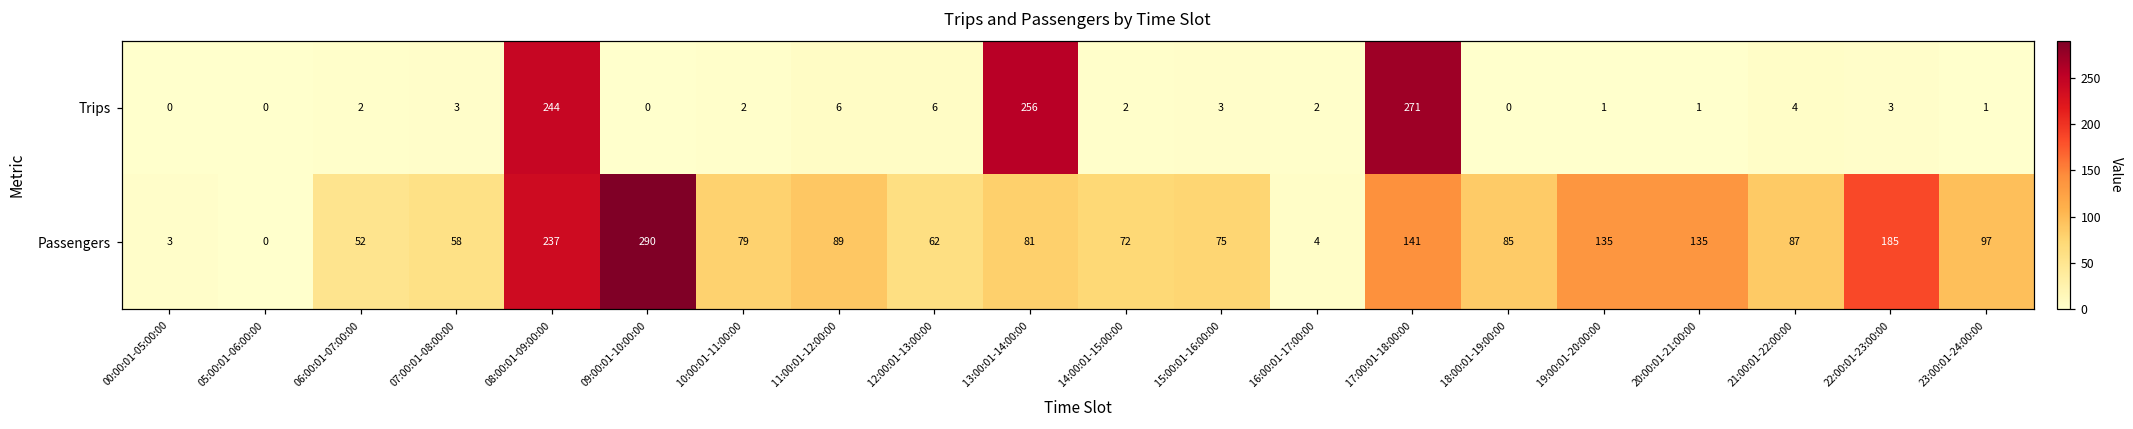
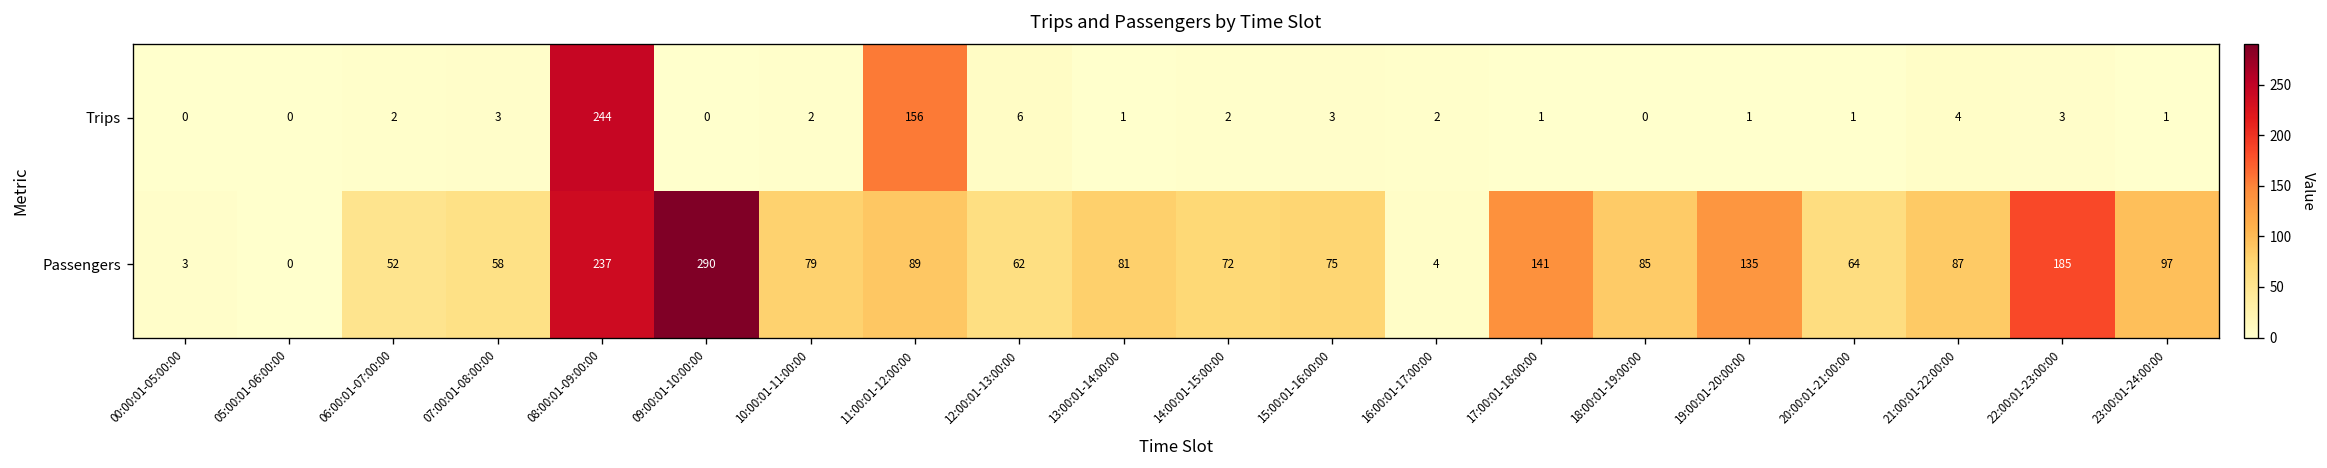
Trips, 11:00:01-12:00:00: 6 -> 156
Trips, 13:00:01-14:00:00: 256 -> 1
Trips, 17:00:01-18:00:00: 271 -> 1
Passengers, 20:00:01-21:00:00: 135 -> 64
